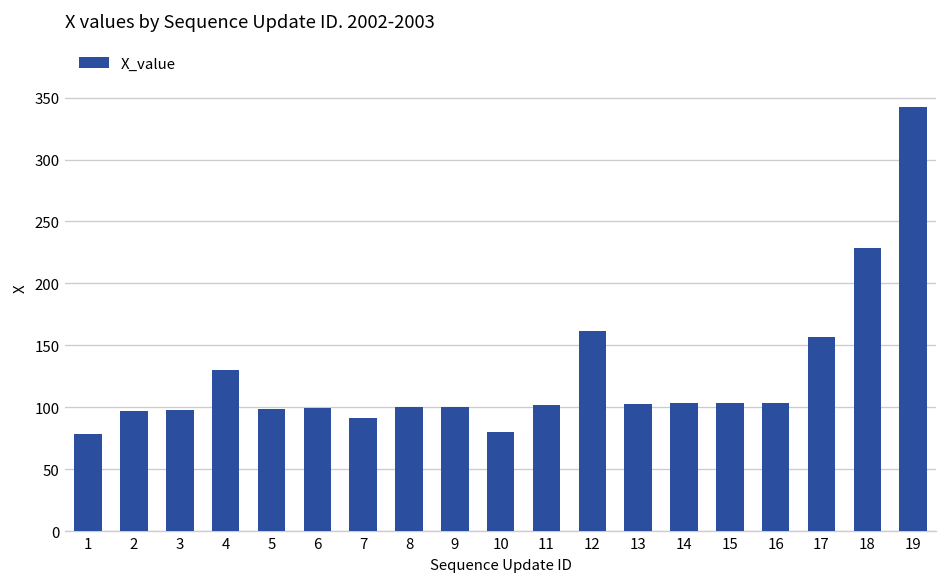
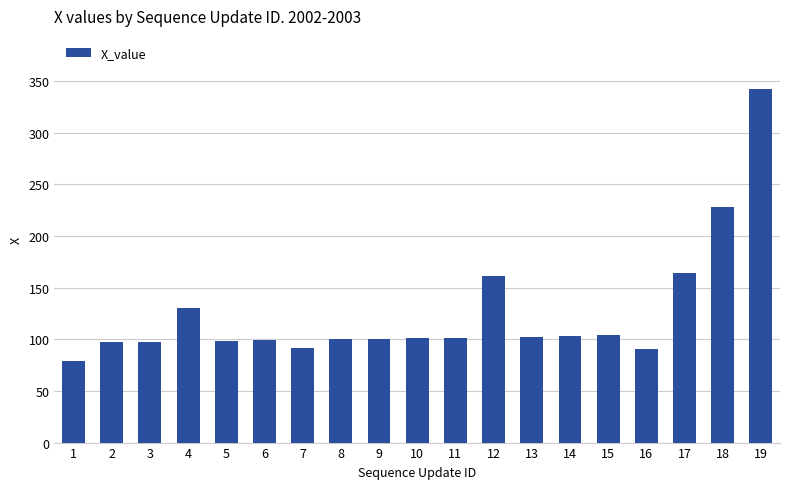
10: 80 -> 101
16: 104 -> 90
17: 157 -> 165
